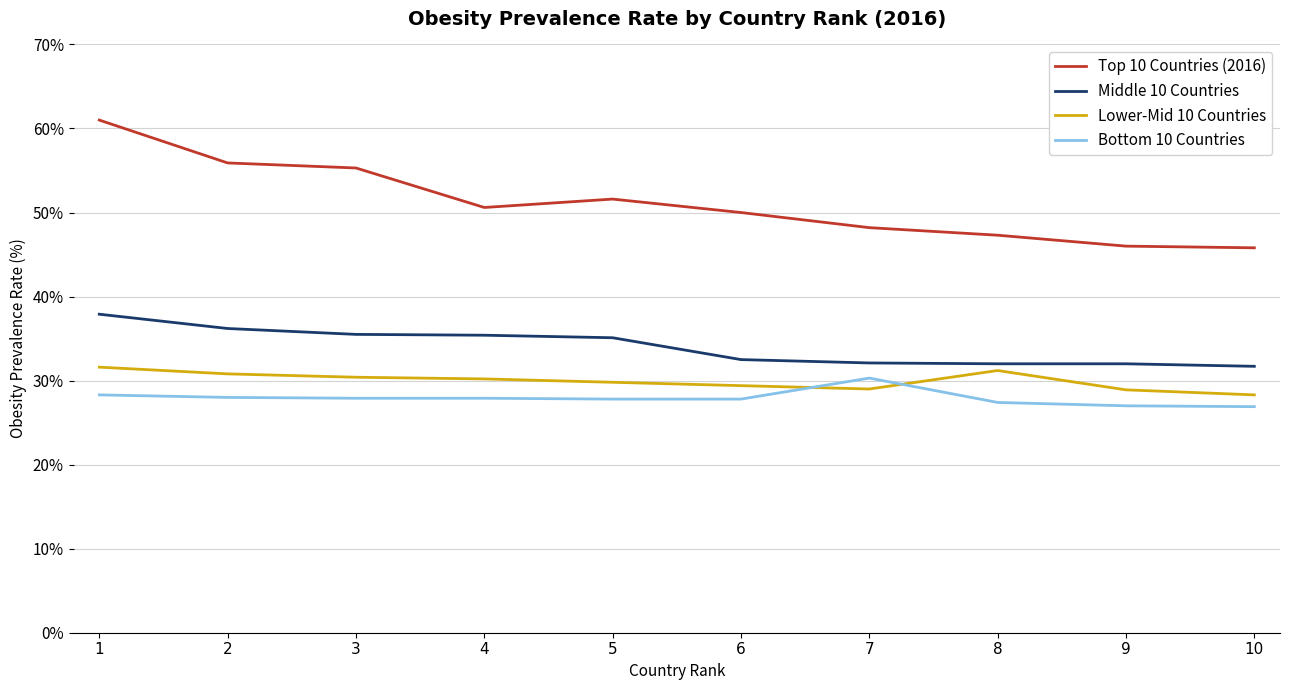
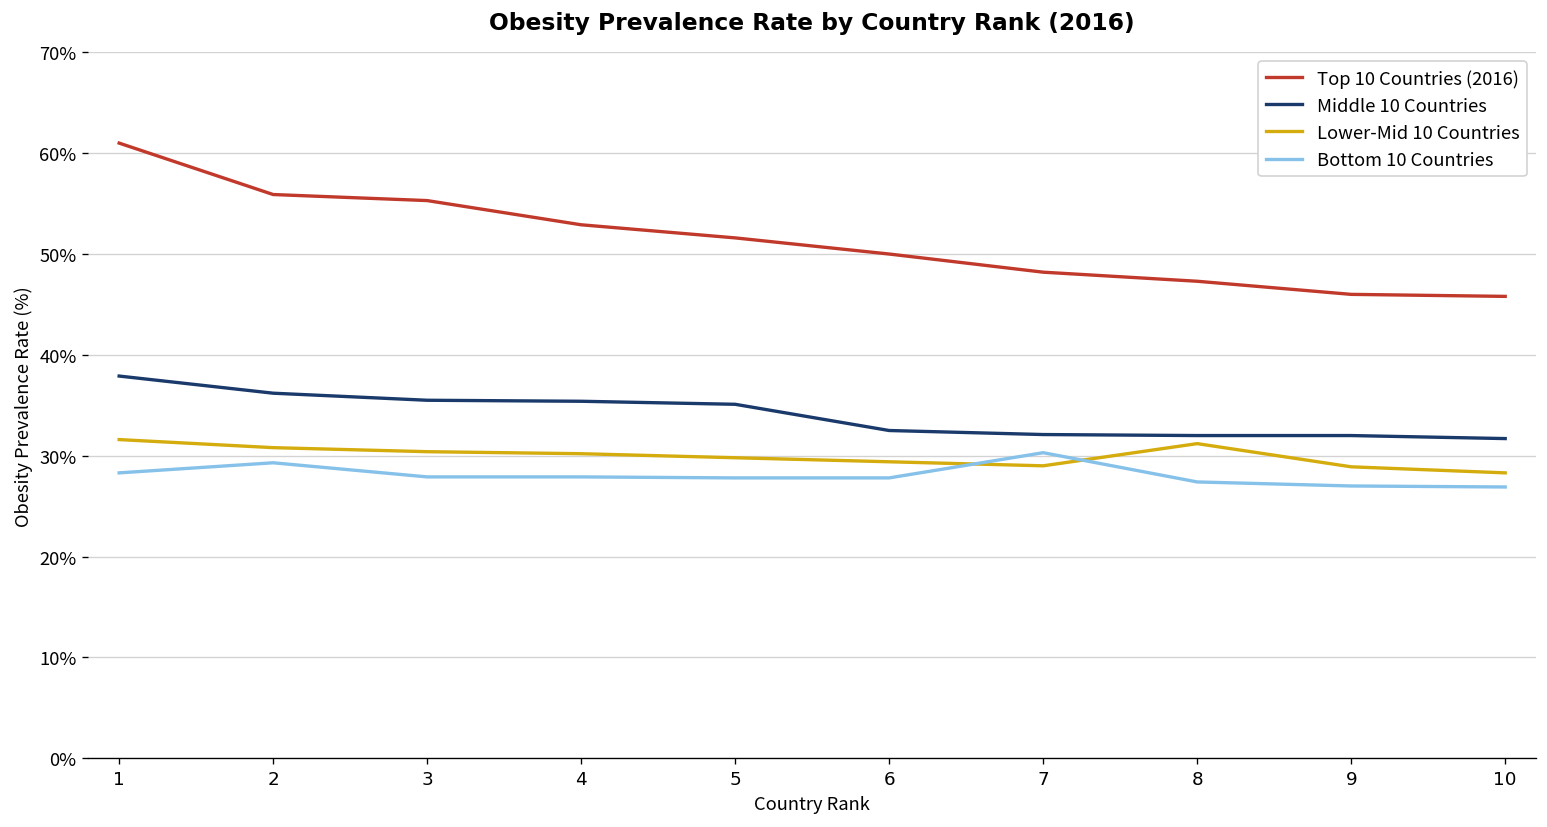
Bottom 10 Countries, 2: 28% -> 29%
Top 10 Countries (2016), 4: 51% -> 53%
